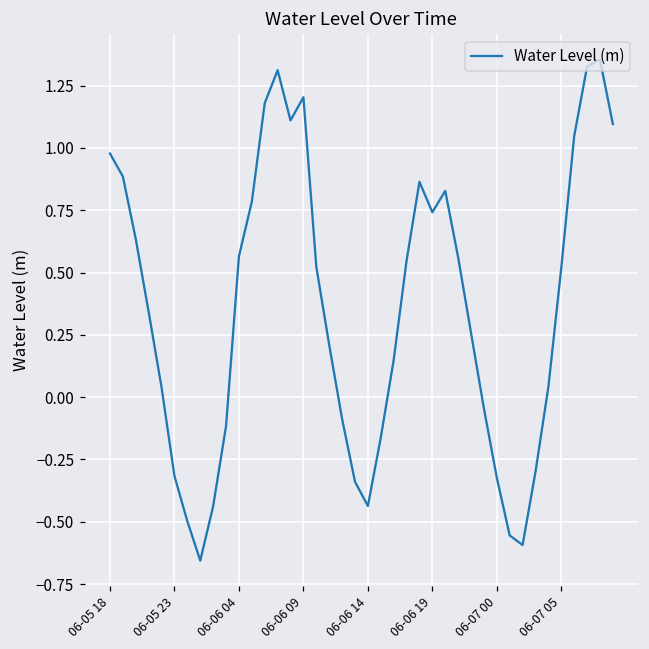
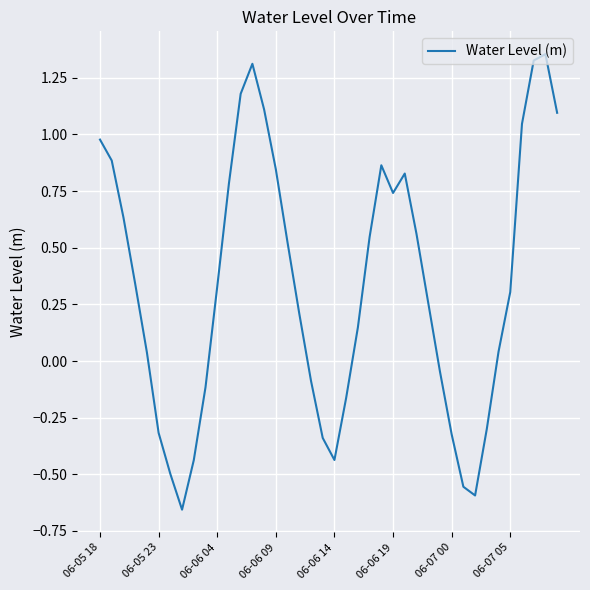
06-06 04: 0.57 -> 0.33
06-06 09: 1.20 -> 0.85
06-07 05: 0.52 -> 0.30
